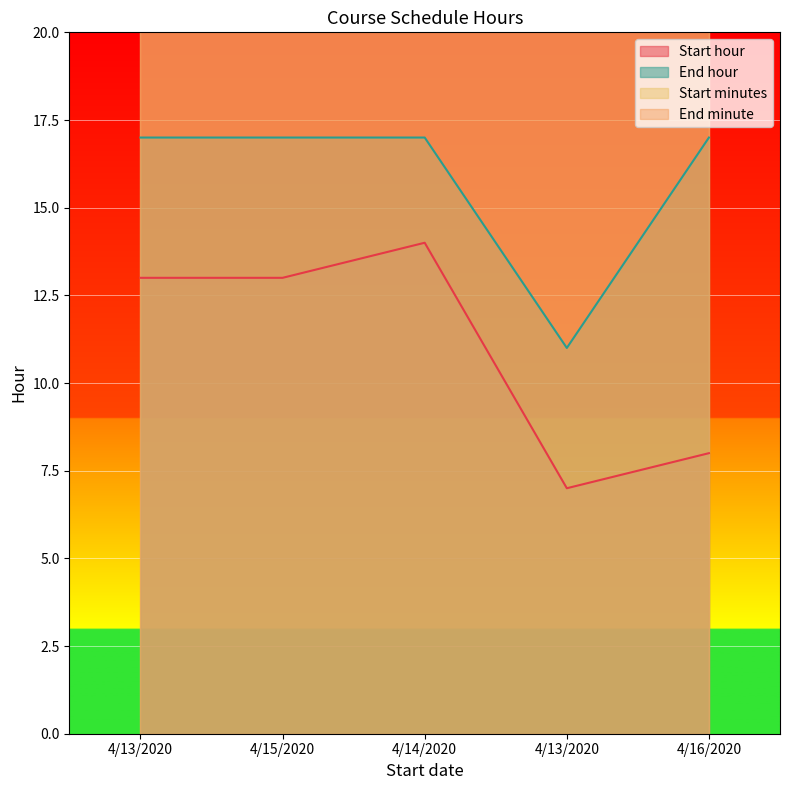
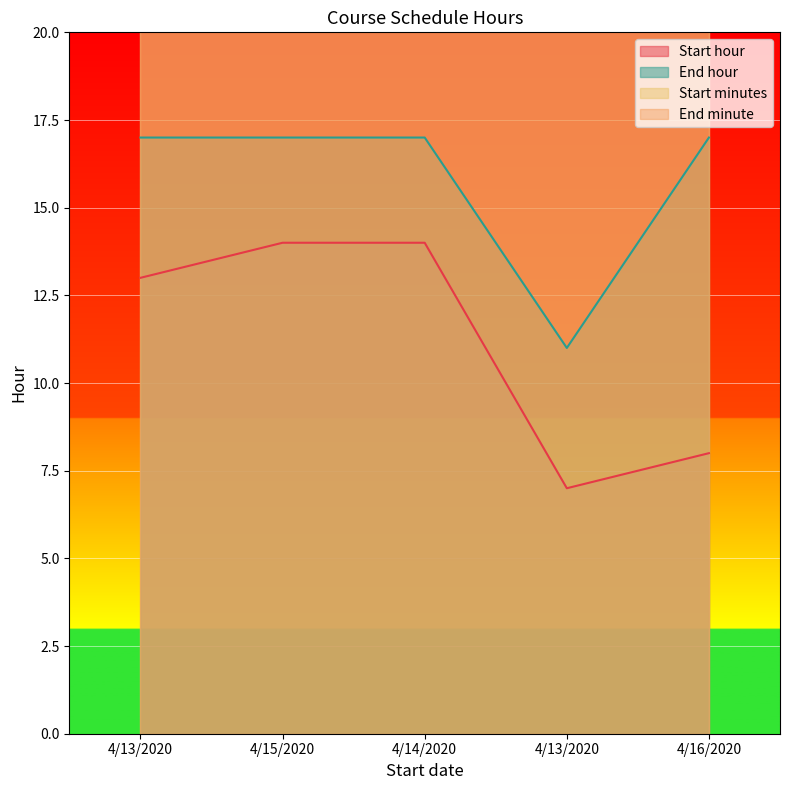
Start hour, 4/15/2020: 13 -> 14
